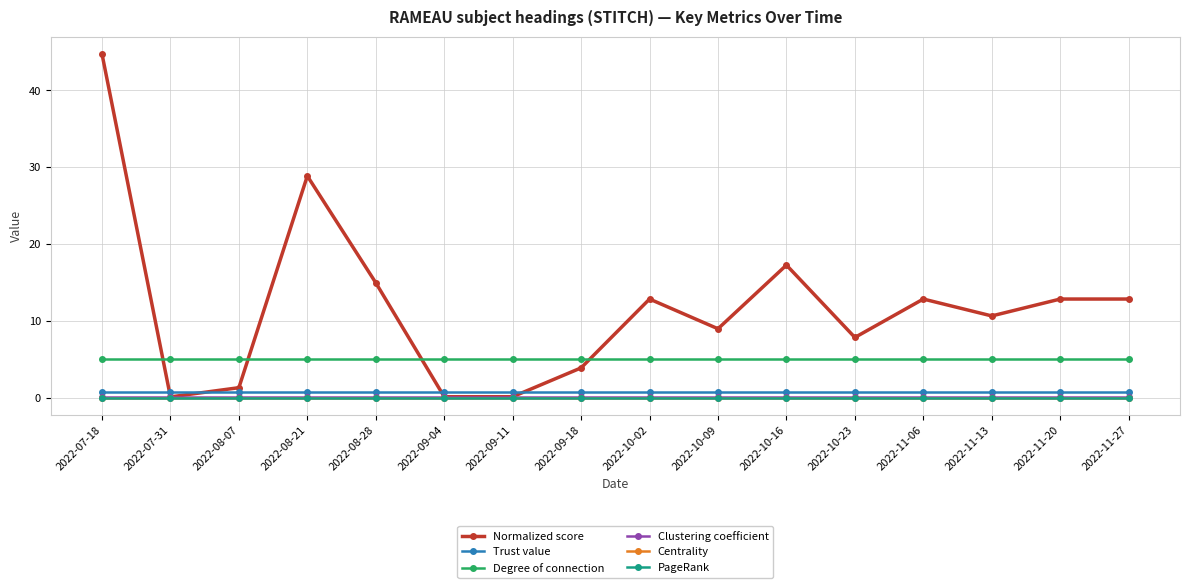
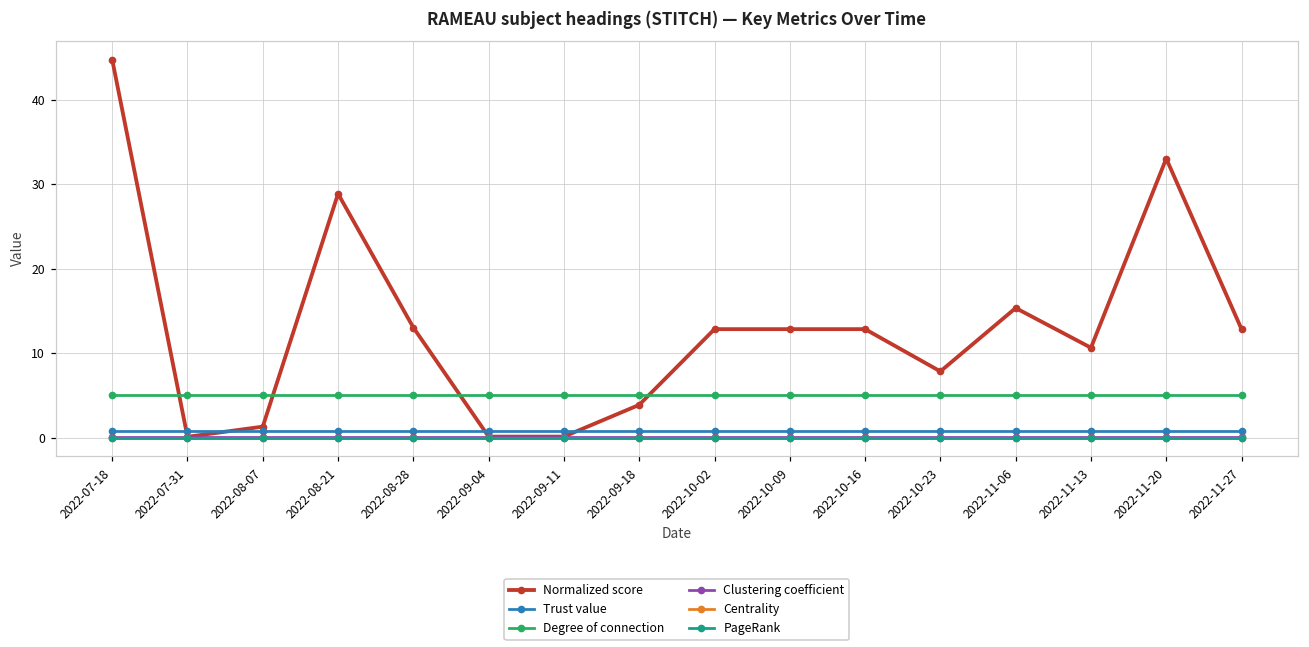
Normalized score, 2022-08-28: 15 -> 13
Normalized score, 2022-10-09: 9 -> 13
Normalized score, 2022-10-16: 17 -> 13
Normalized score, 2022-11-06: 13 -> 15
Normalized score, 2022-11-20: 13 -> 33
